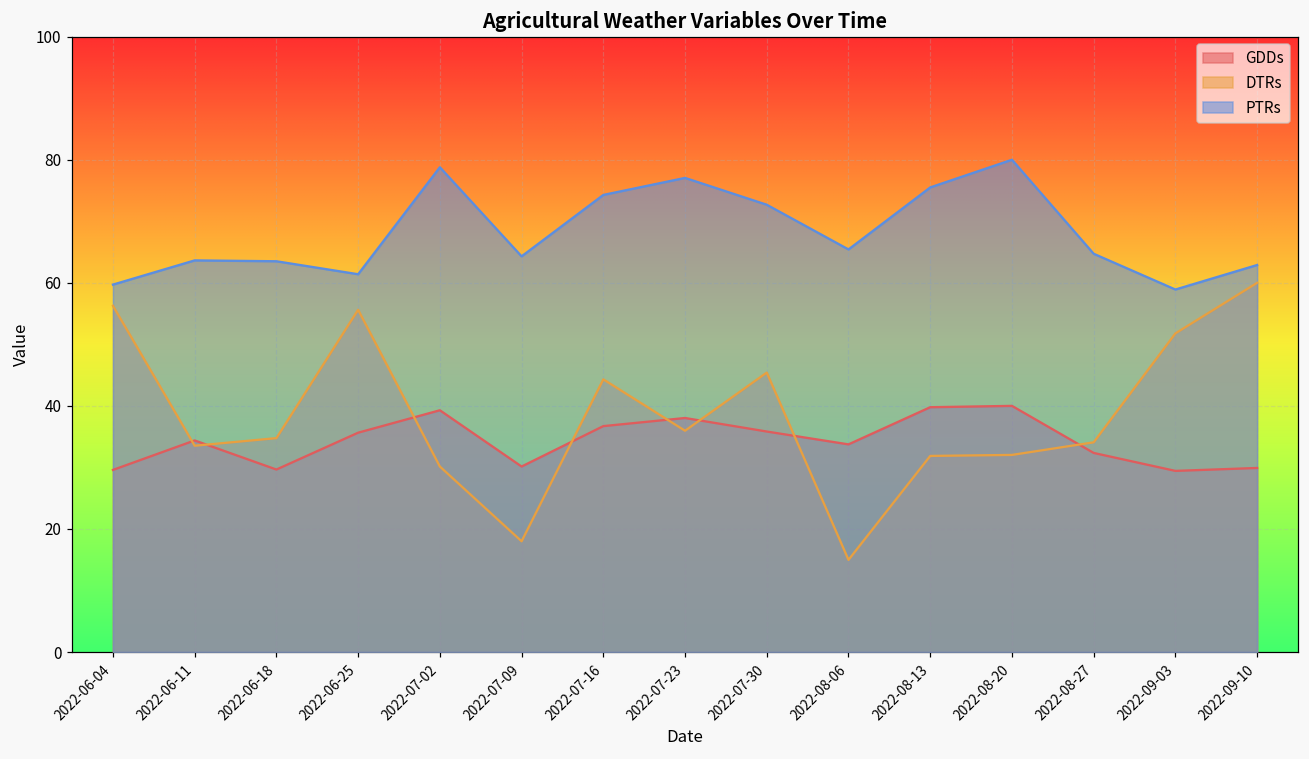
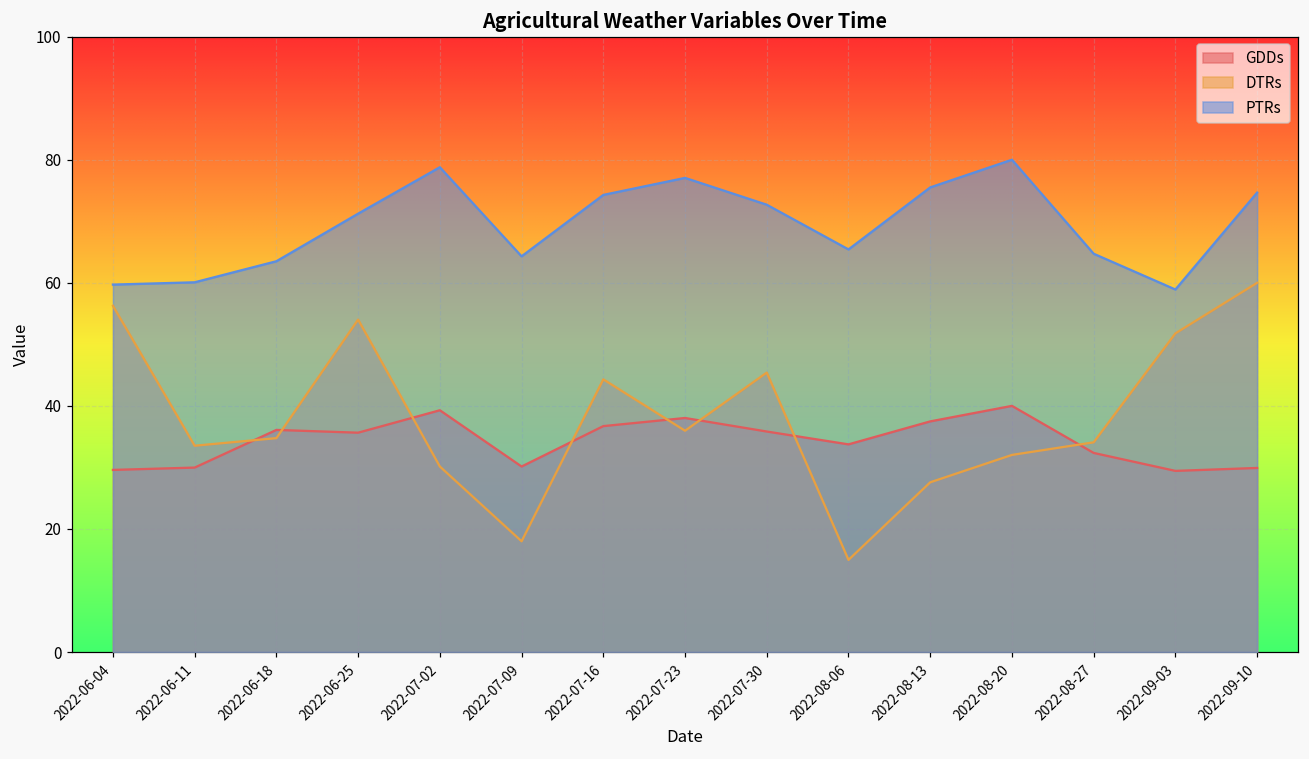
GDDs, 2022-06-11: 34 -> 30
PTRs, 2022-06-11: 64 -> 60
GDDs, 2022-06-18: 30 -> 36
DTRs, 2022-06-25: 56 -> 54
PTRs, 2022-06-25: 61 -> 71
GDDs, 2022-08-13: 40 -> 37
DTRs, 2022-08-13: 32 -> 28
PTRs, 2022-09-10: 63 -> 75
